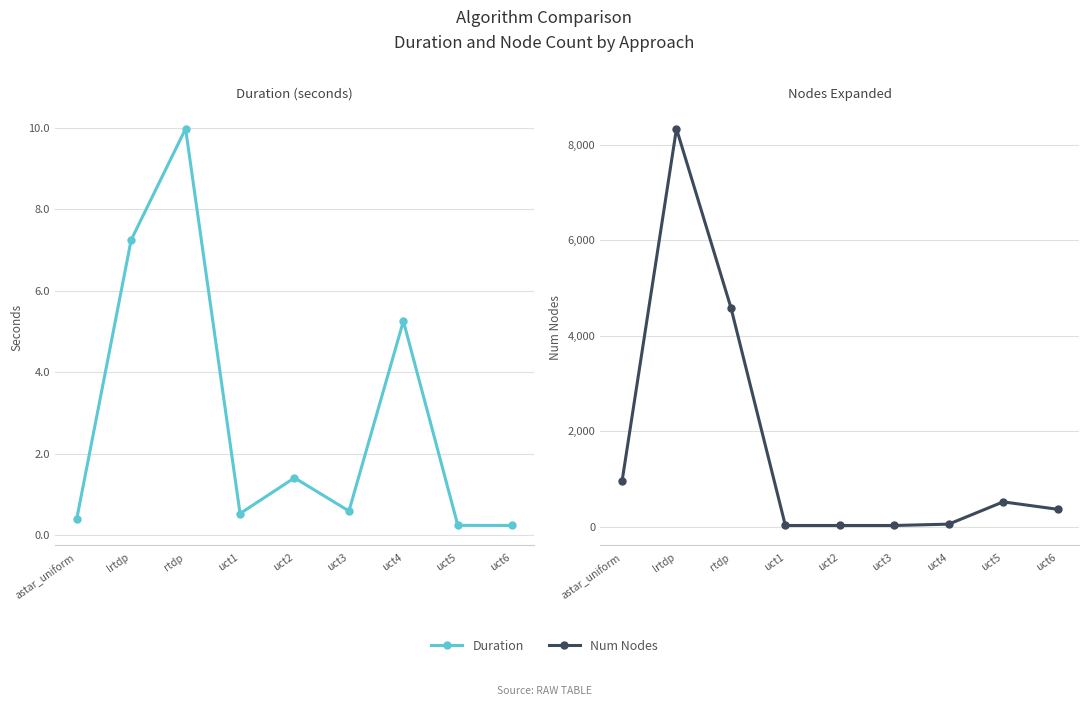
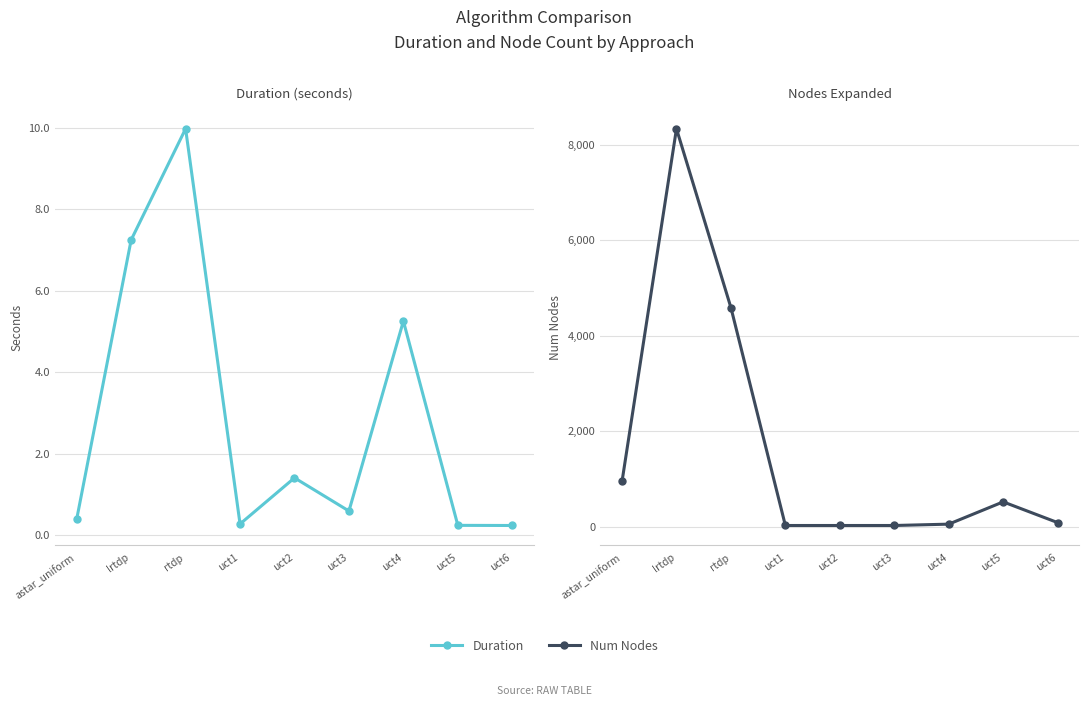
Duration (seconds), uct1: 0.5 -> 0.3
Nodes Expanded, uct6: 400 -> 100
